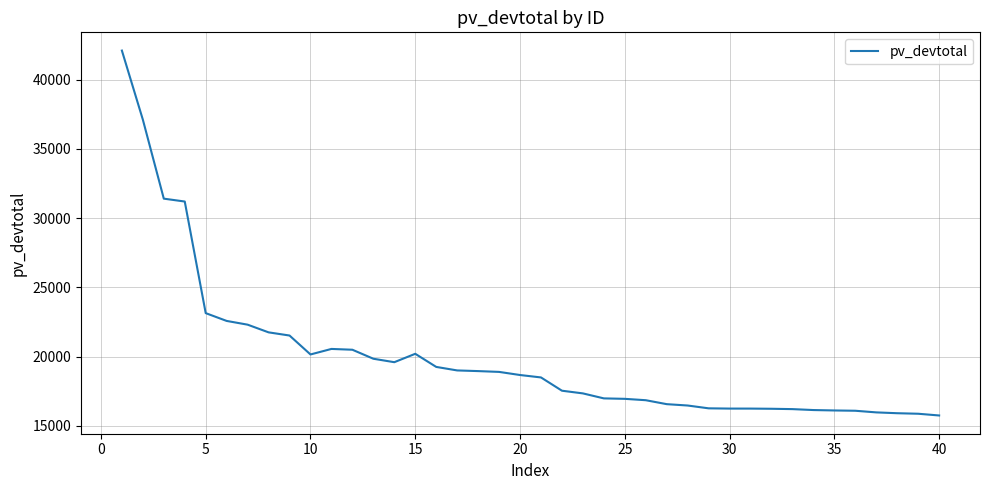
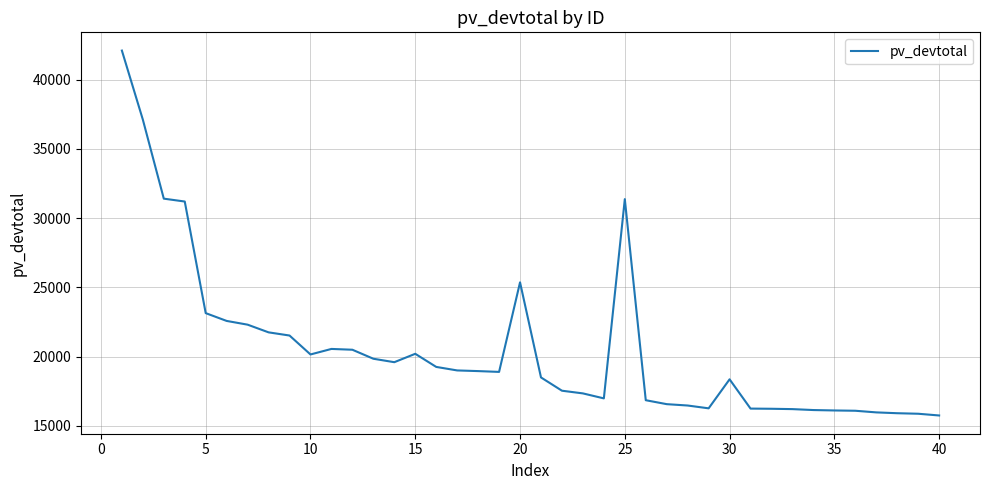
20: 18700 -> 25400
25: 16900 -> 31400
30: 16200 -> 18400
